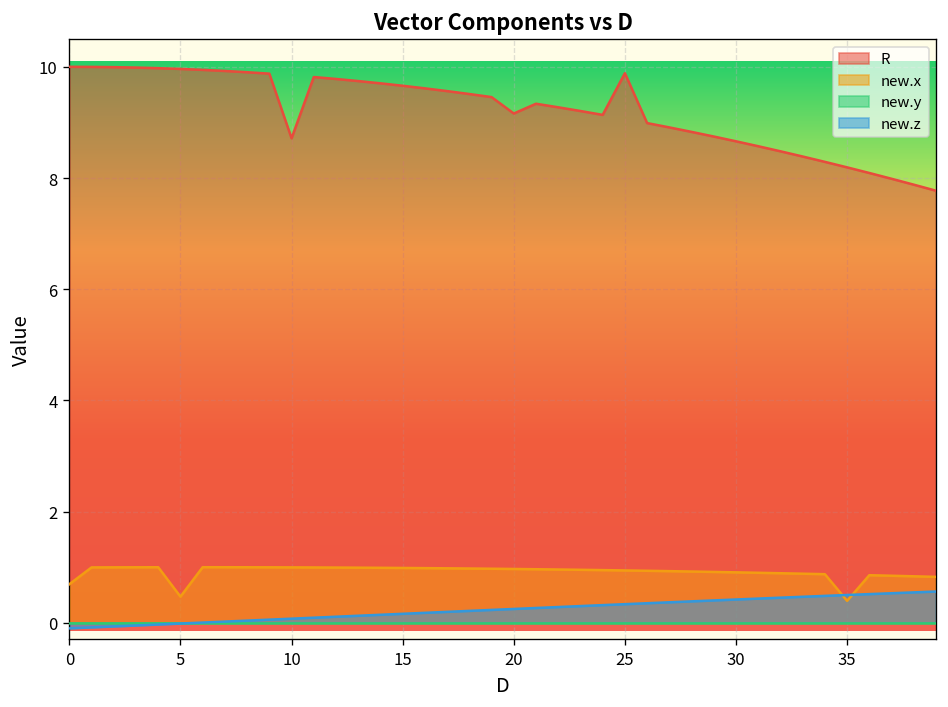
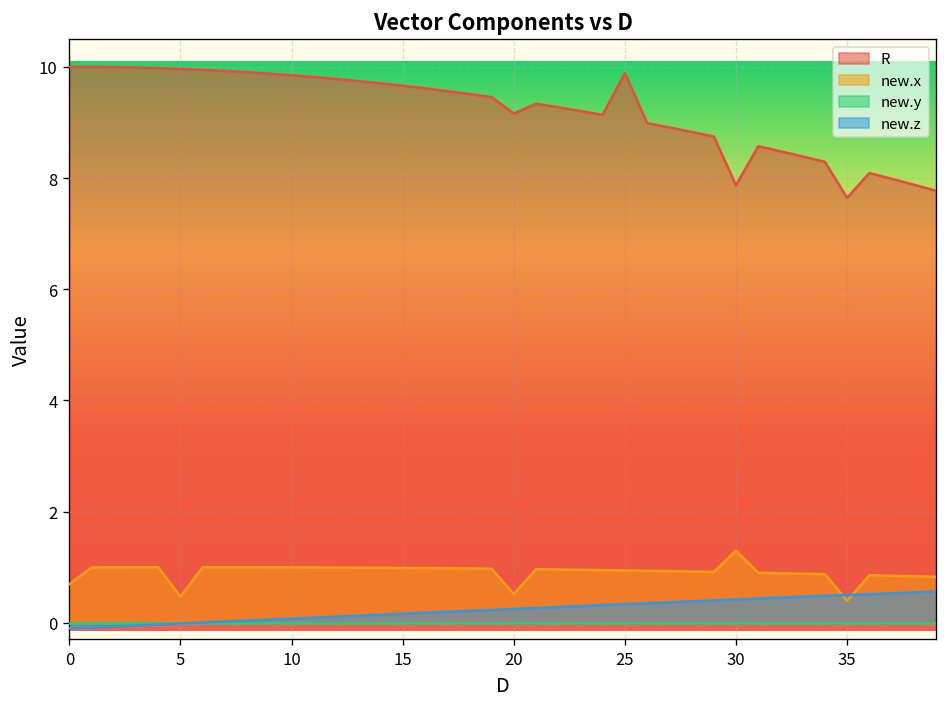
R, 10: 8.7 -> 9.8
new.x, 20: 1.0 -> 0.5
R, 30: 8.7 -> 7.9
new.x, 30: 0.9 -> 1.3
R, 35: 8.2 -> 7.6
